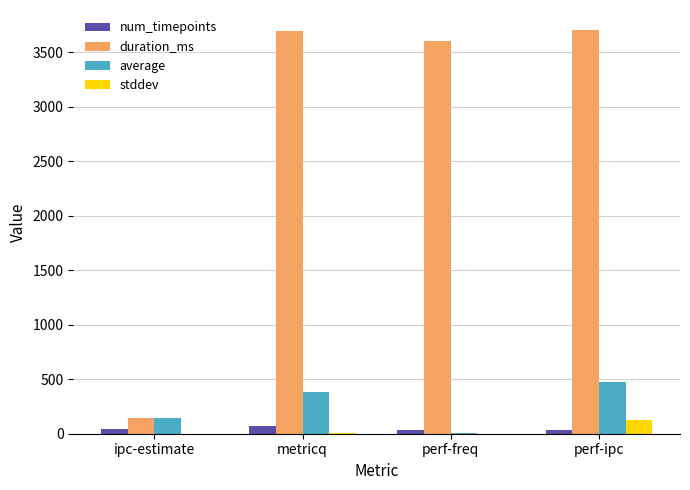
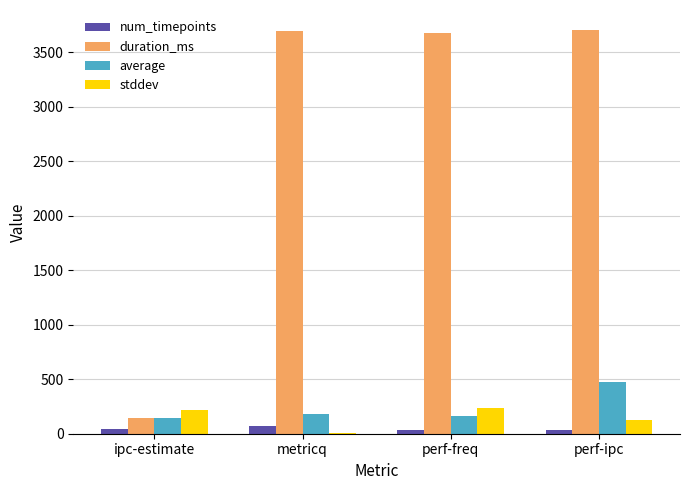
stddev, ipc-estimate: 0 -> 210
average, metricq: 380 -> 190
duration_ms, perf-freq: 3600 -> 3680
average, perf-freq: 0 -> 160
stddev, perf-freq: 0 -> 230
